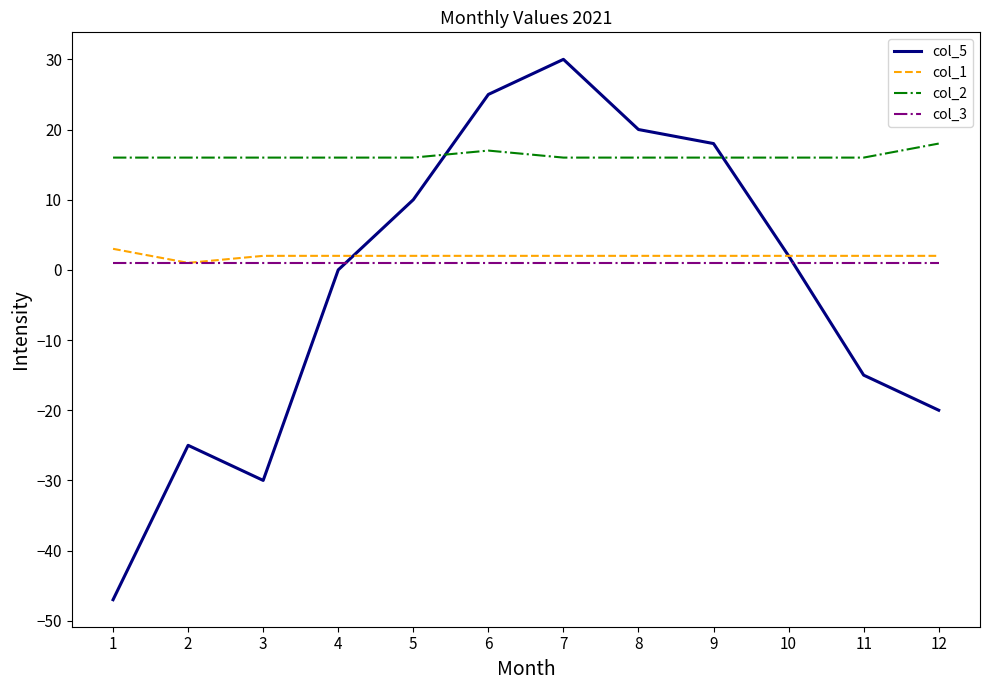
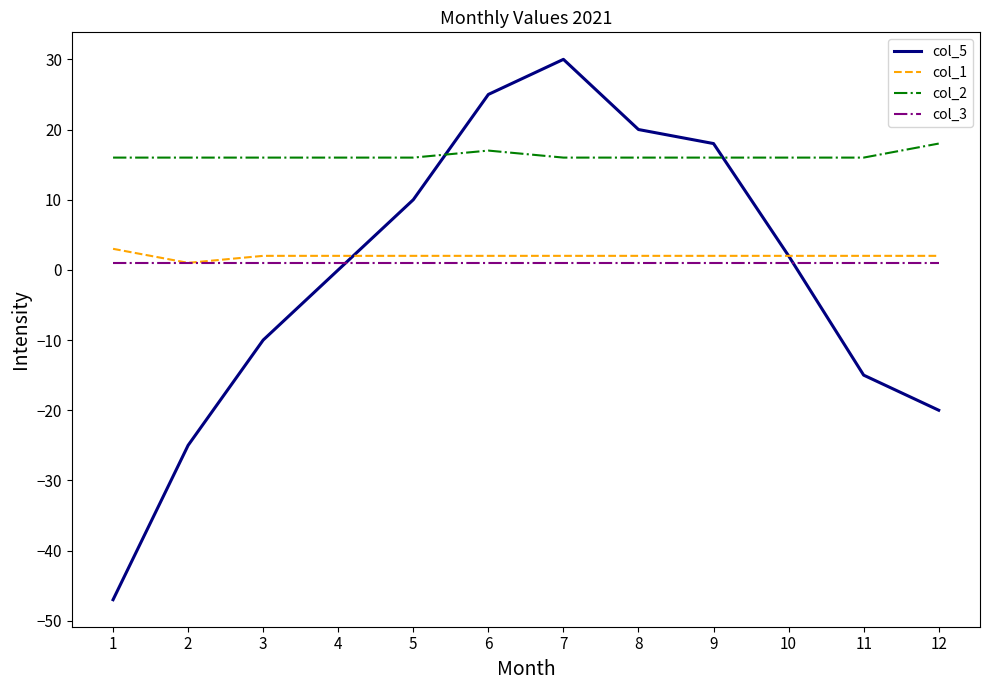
col_5, 3: -30 -> -10
